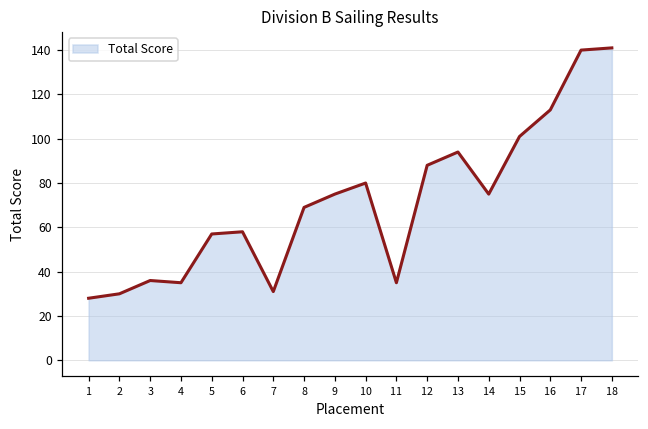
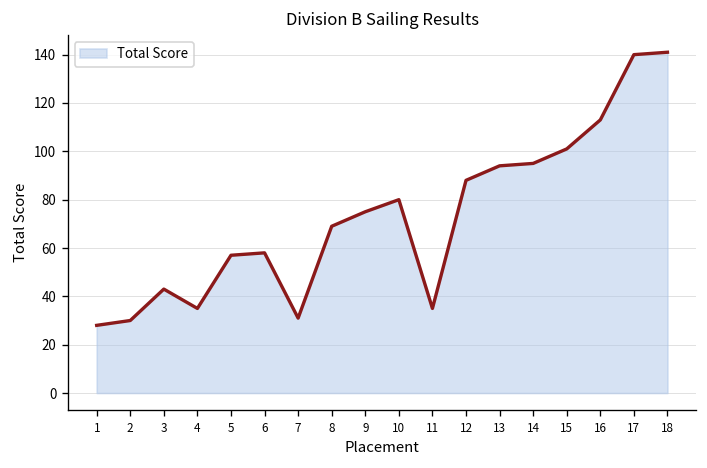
3: 36 -> 43
14: 75 -> 95
